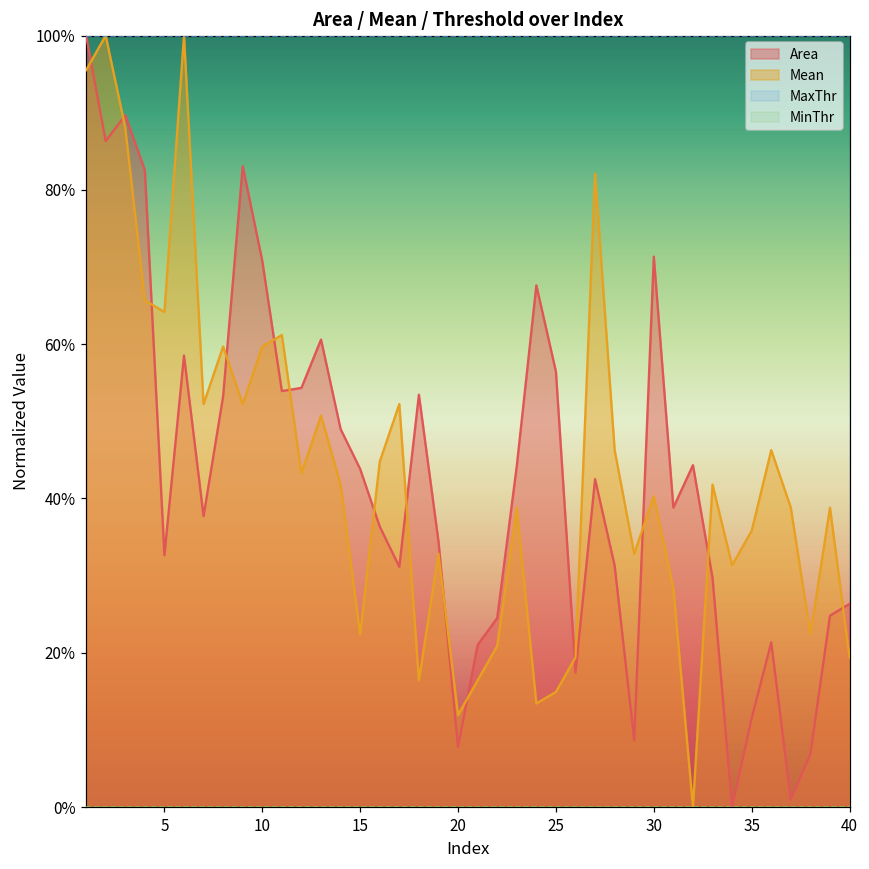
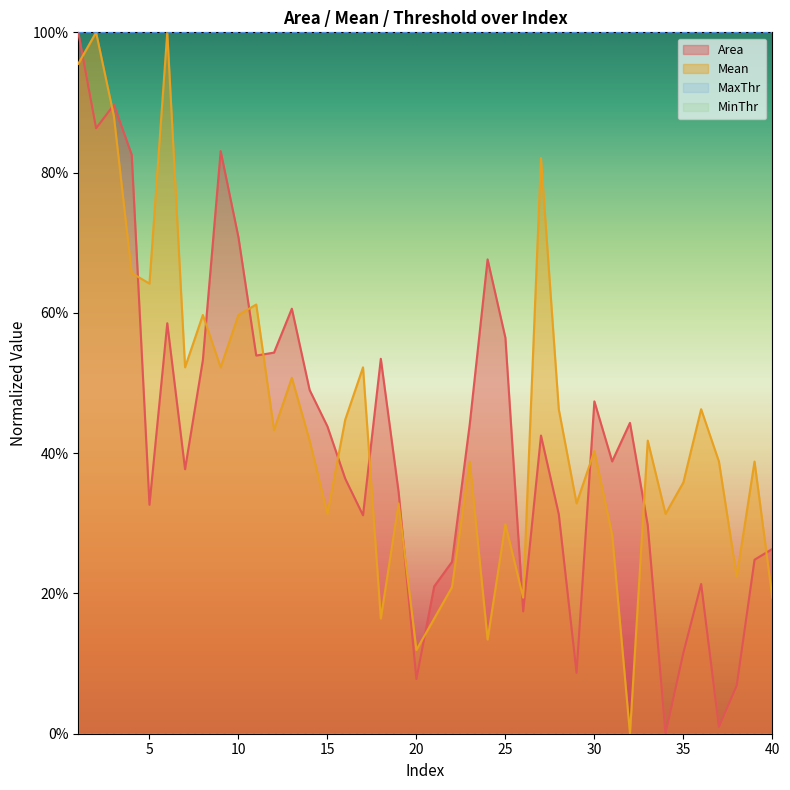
Mean, 15: 22% -> 31%
Mean, 25: 15% -> 30%
Area, 30: 71% -> 47%
